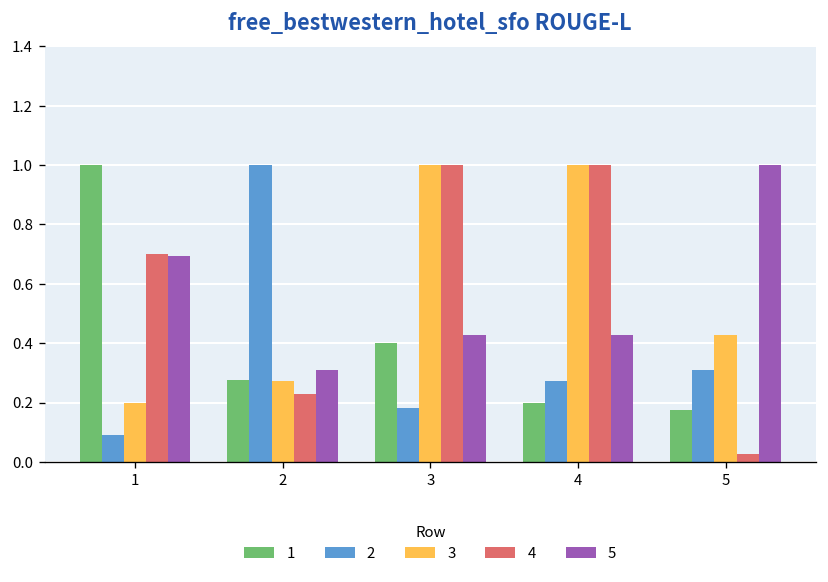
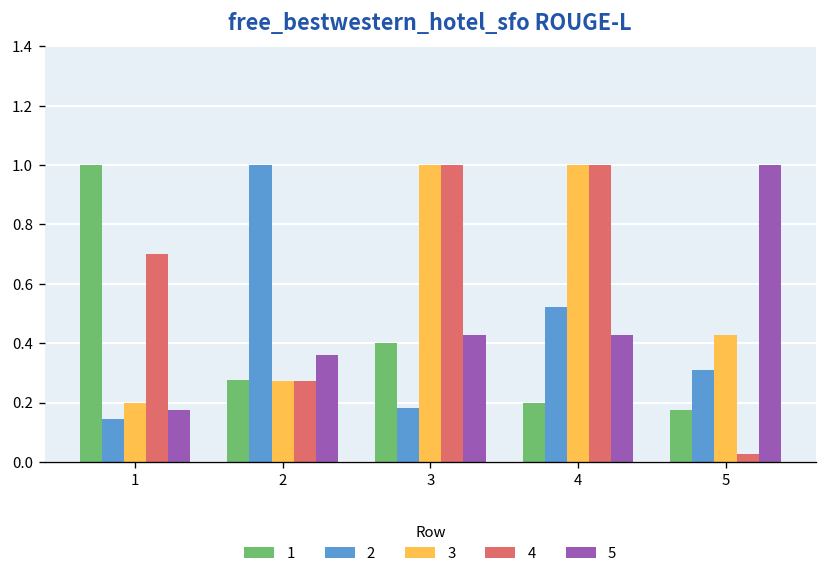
2, 1: 0.09 -> 0.14
5, 1: 0.69 -> 0.18
4, 2: 0.23 -> 0.27
5, 2: 0.31 -> 0.36
2, 4: 0.27 -> 0.52
